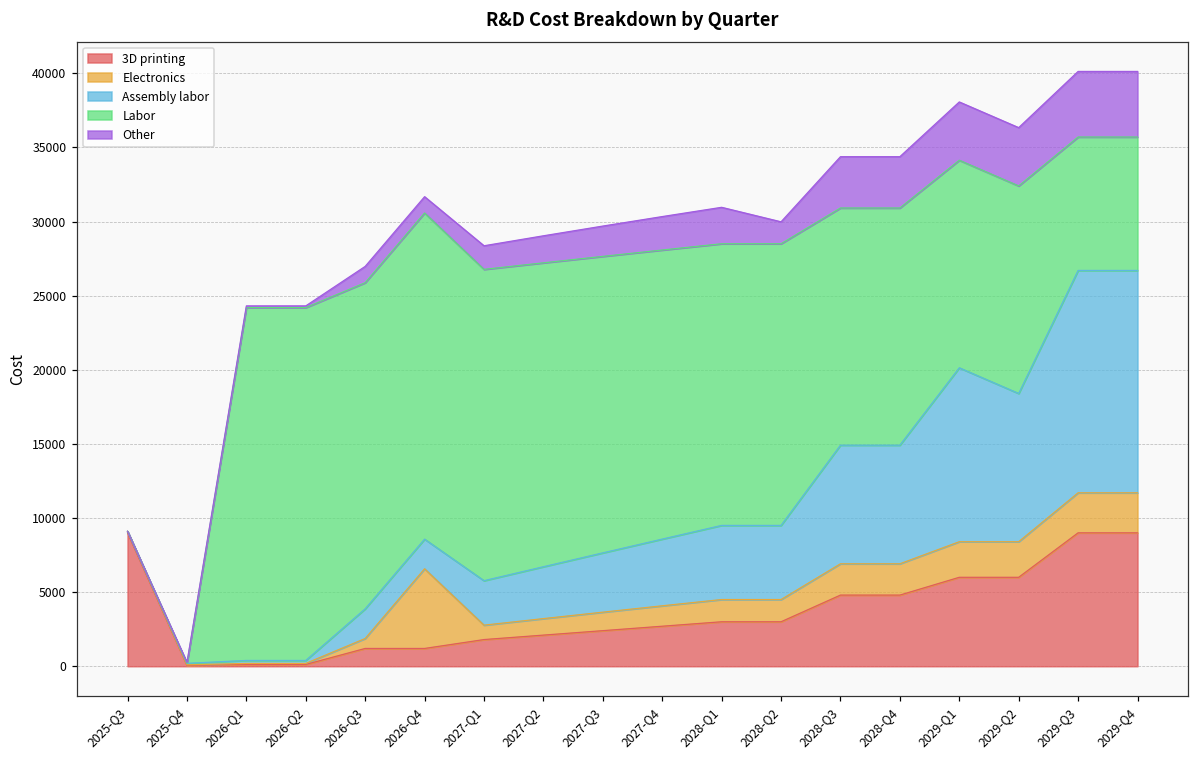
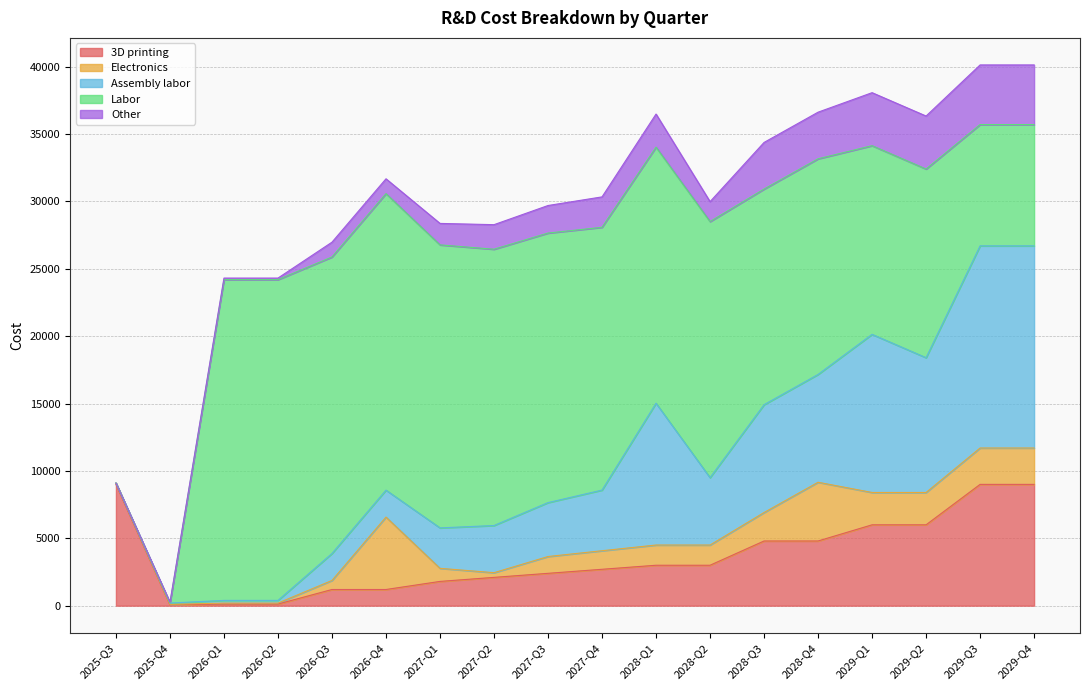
Electronics, 2027-Q2: 1100 -> 300
Assembly labor, 2028-Q1: 5000 -> 10500
Electronics, 2028-Q4: 2100 -> 4400
